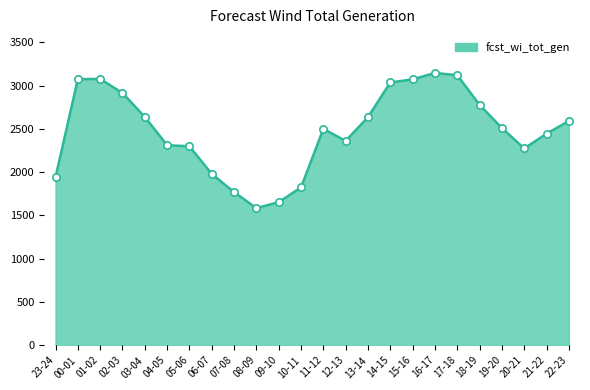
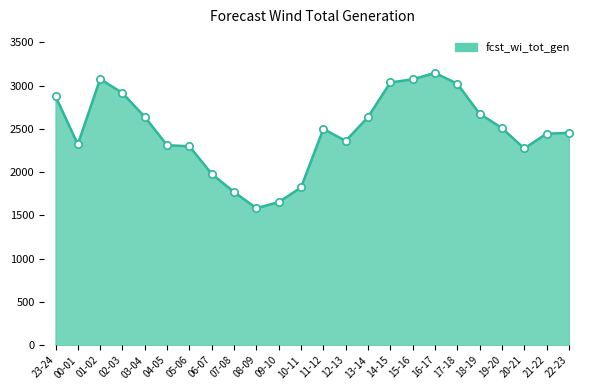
23-24: 1900 -> 2900
00-01: 3100 -> 2300
17-18: 3100 -> 3000
18-19: 2800 -> 2700
22-23: 2600 -> 2500
